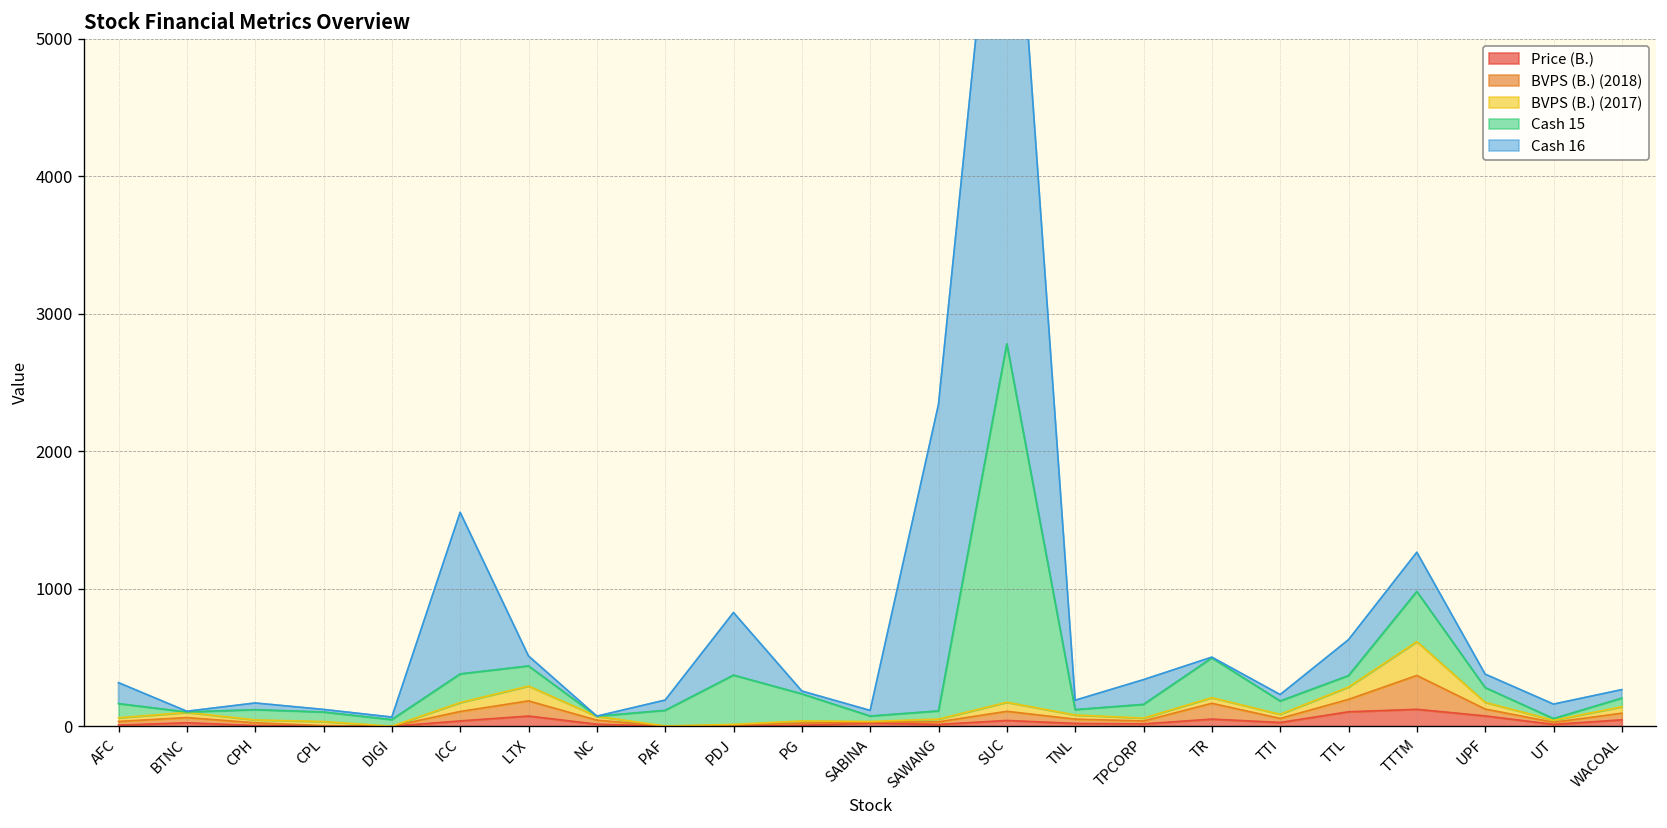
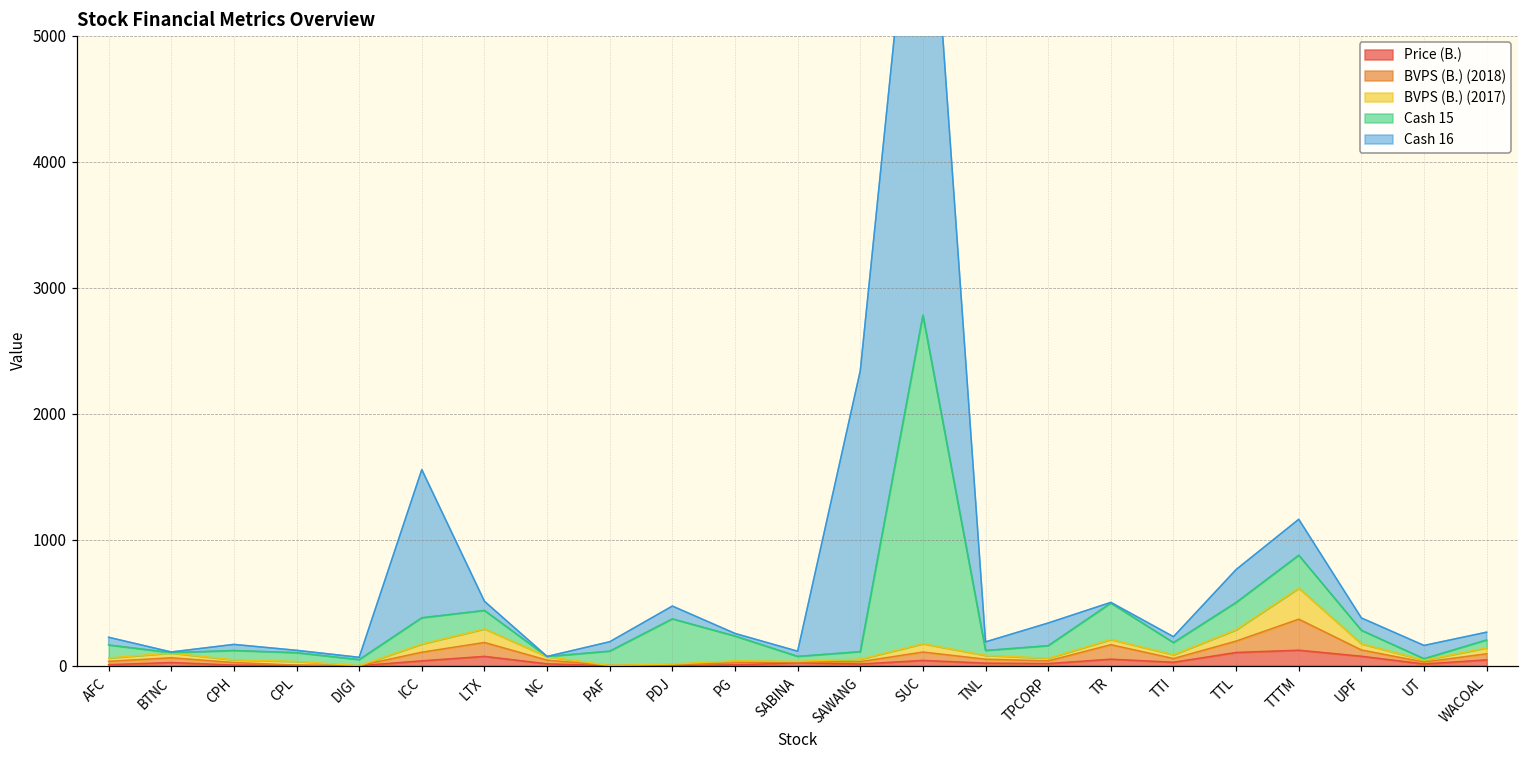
Cash 16, AFC: 150 -> 60
Cash 16, PDJ: 460 -> 100
Cash 15, TTL: 80 -> 220
Cash 15, TTTM: 360 -> 260
